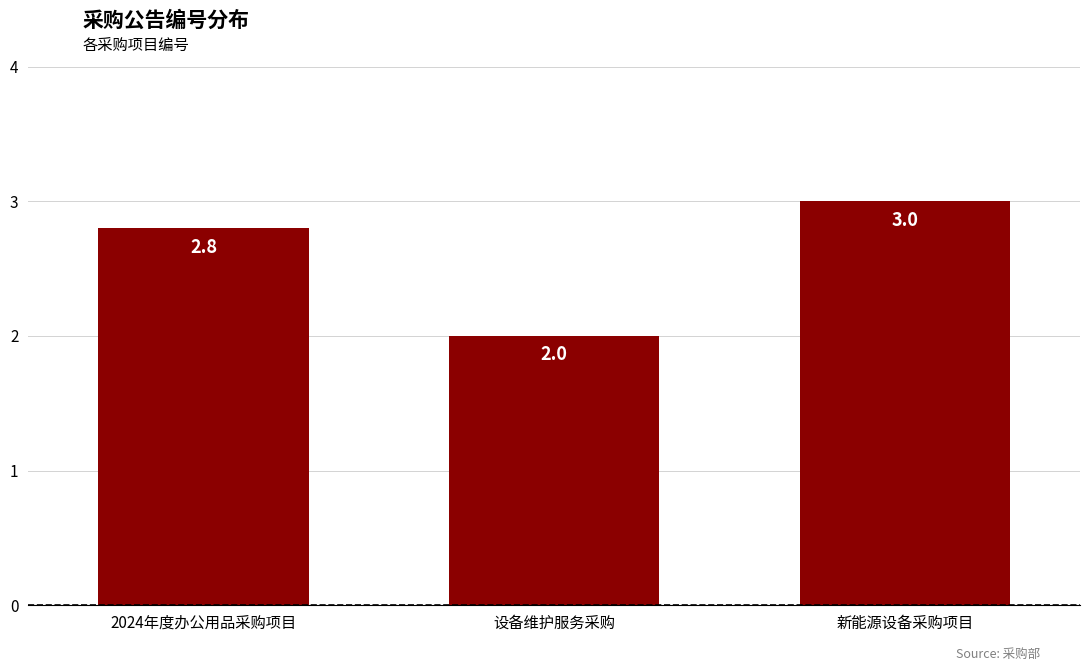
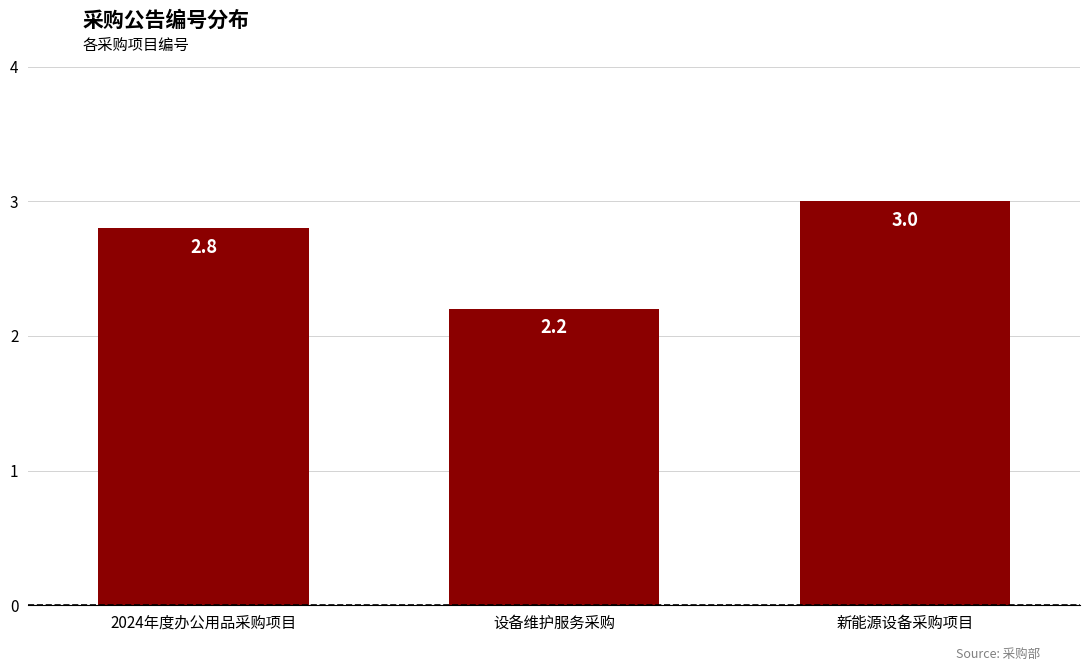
设备维护服务采购: 2.0 -> 2.2
